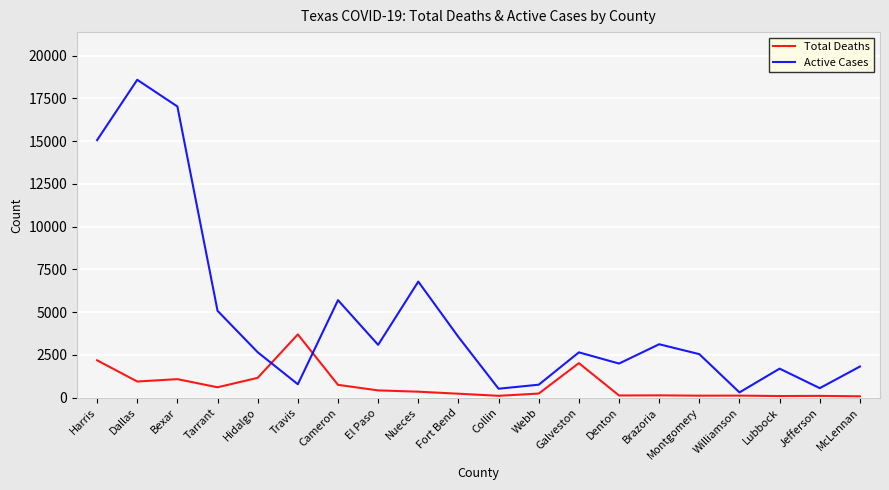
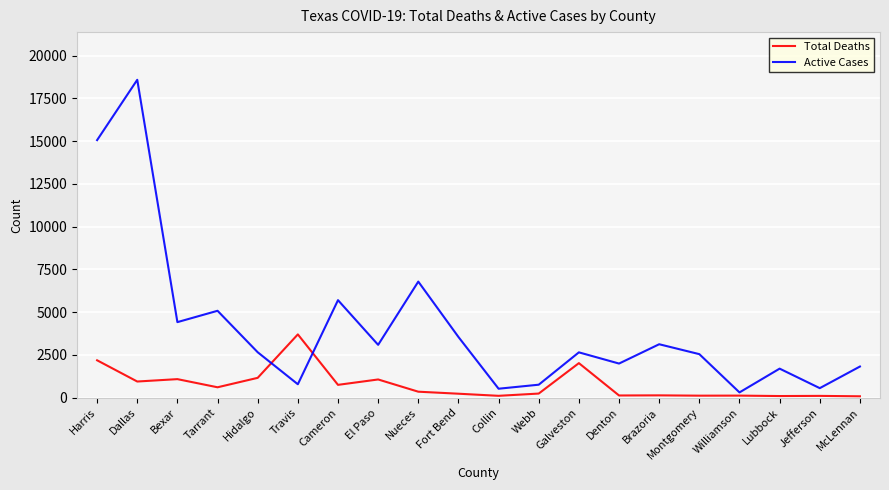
Active Cases, Bexar: 17000 -> 4400
Total Deaths, El Paso: 400 -> 1100
